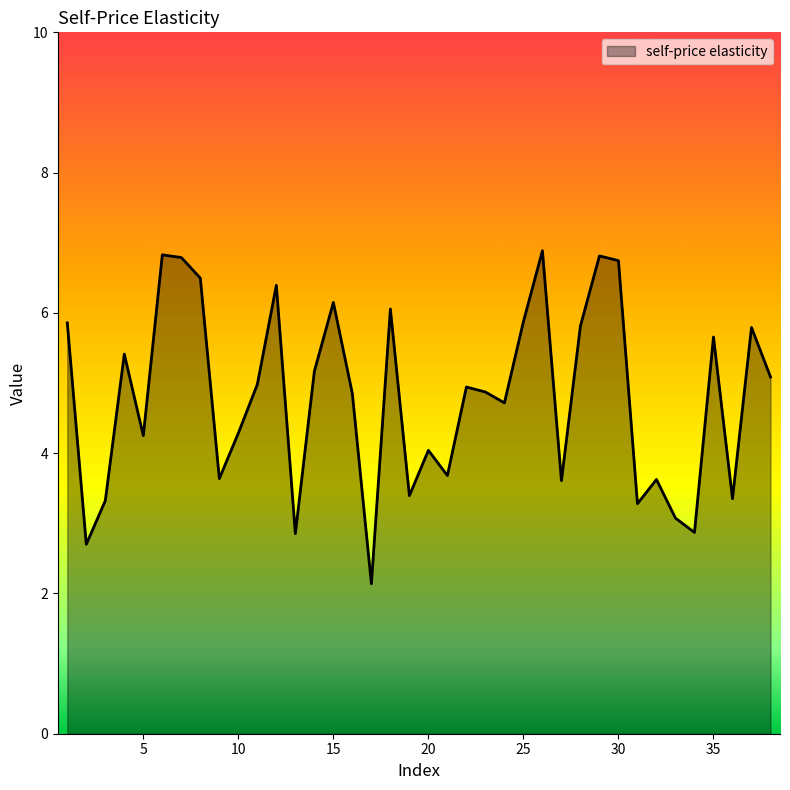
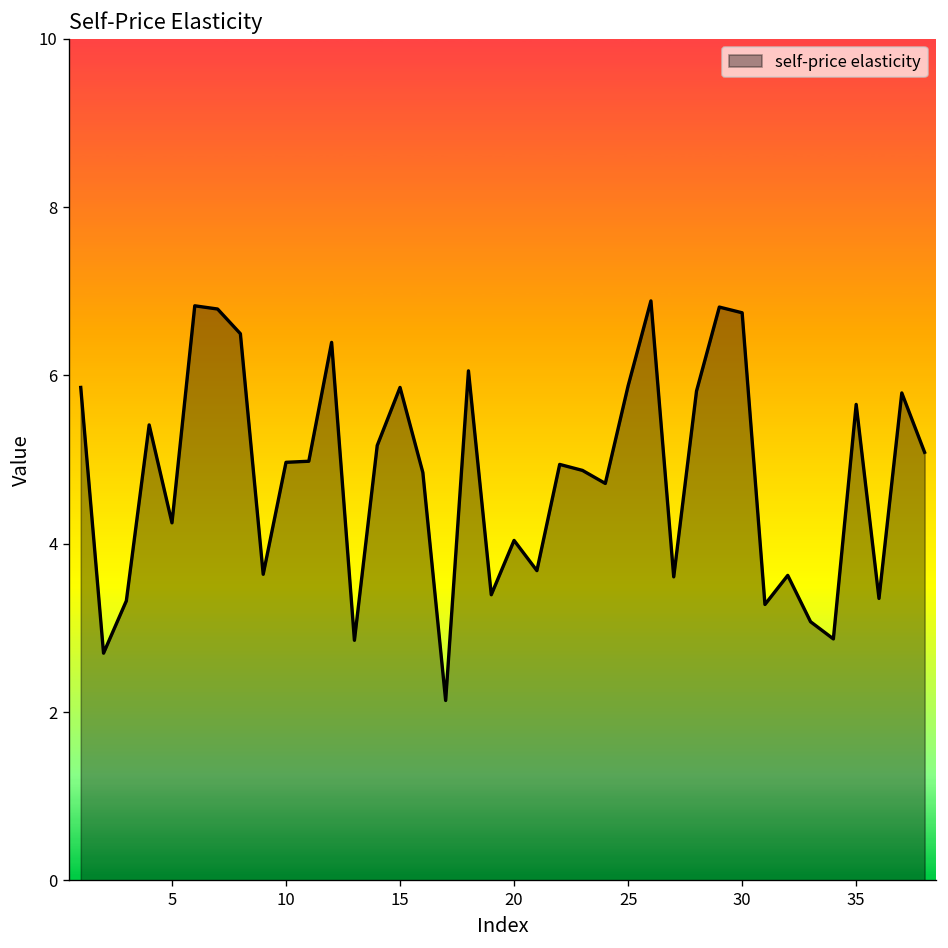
10: 4.3 -> 5.0
15: 6.1 -> 5.9
